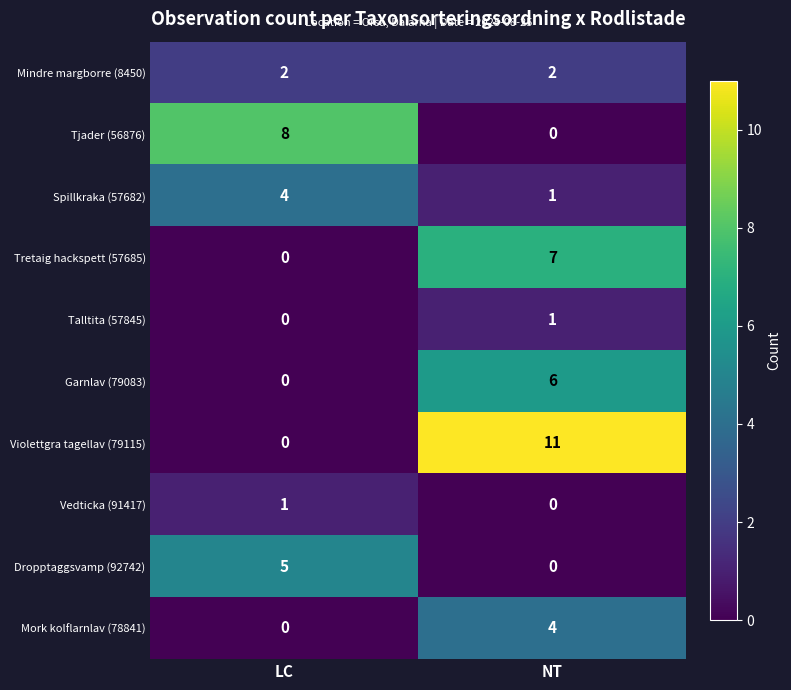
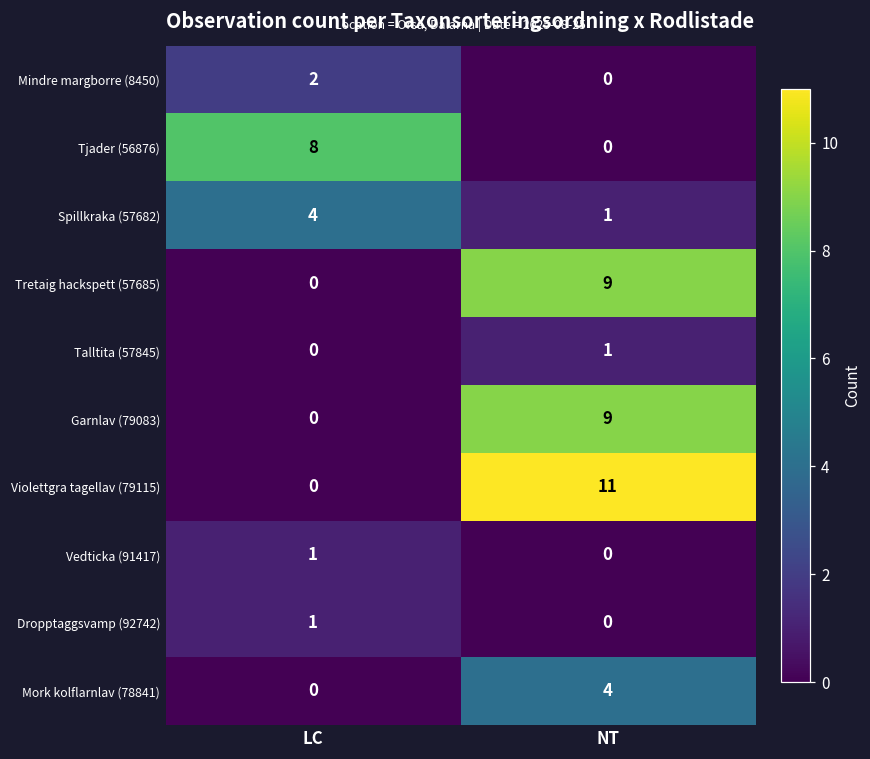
Mindre margborre (8450), NT: 2 -> 0
Tretaig hackspett (57685), NT: 7 -> 9
Garnlav (79083), NT: 6 -> 9
Dropptaggsvamp (92742), LC: 5 -> 1
